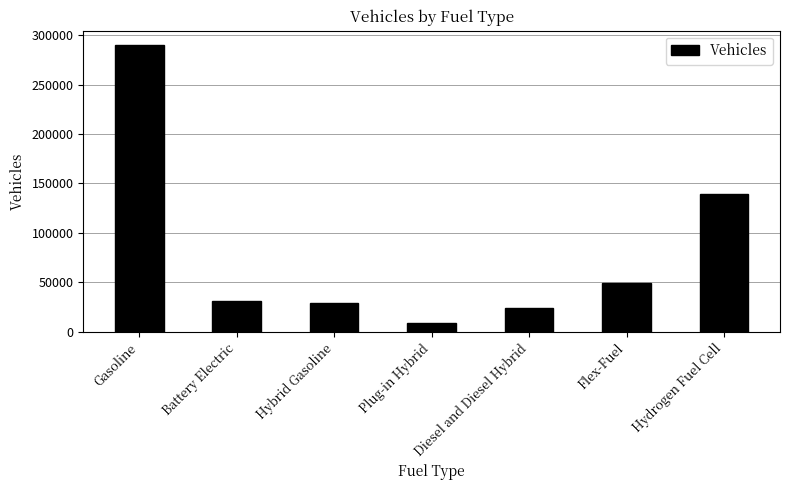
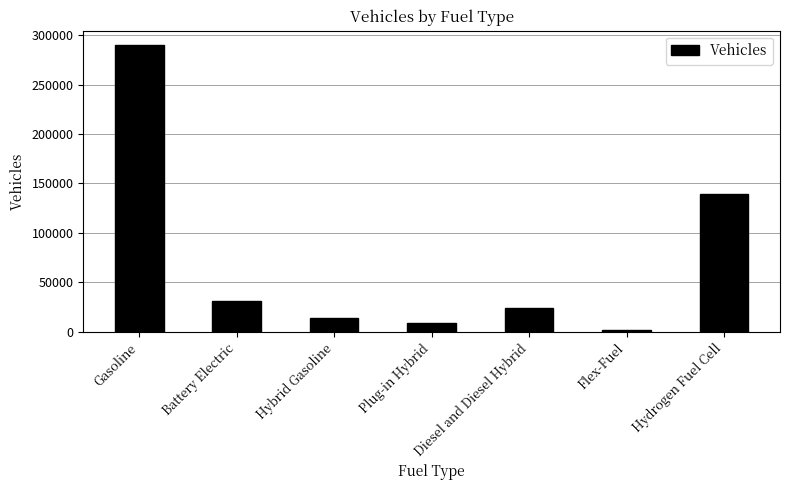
Hybrid Gasoline: 30000 -> 10000
Flex-Fuel: 50000 -> 0
